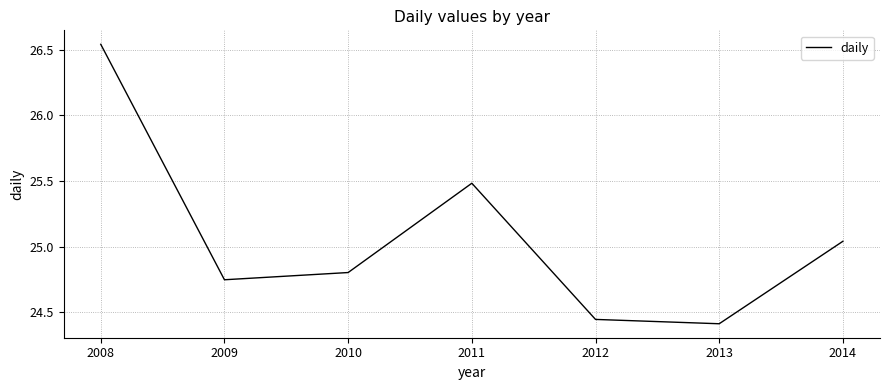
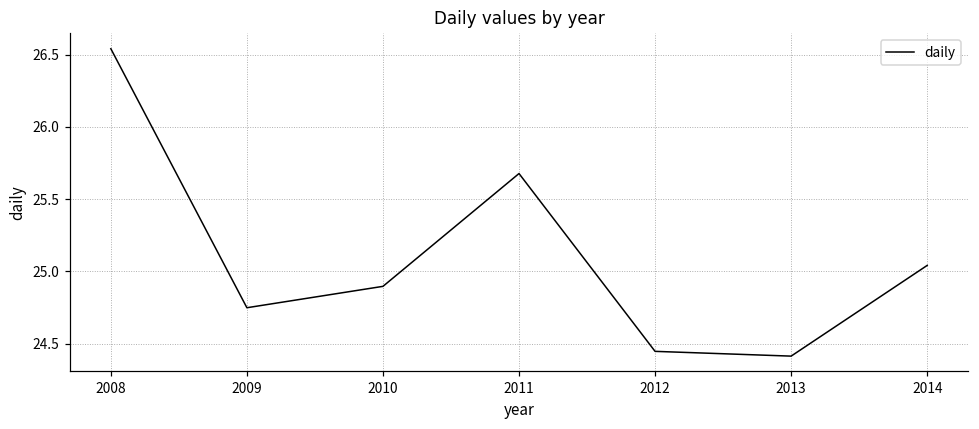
2010: 24.80 -> 24.90
2011: 25.48 -> 25.68
